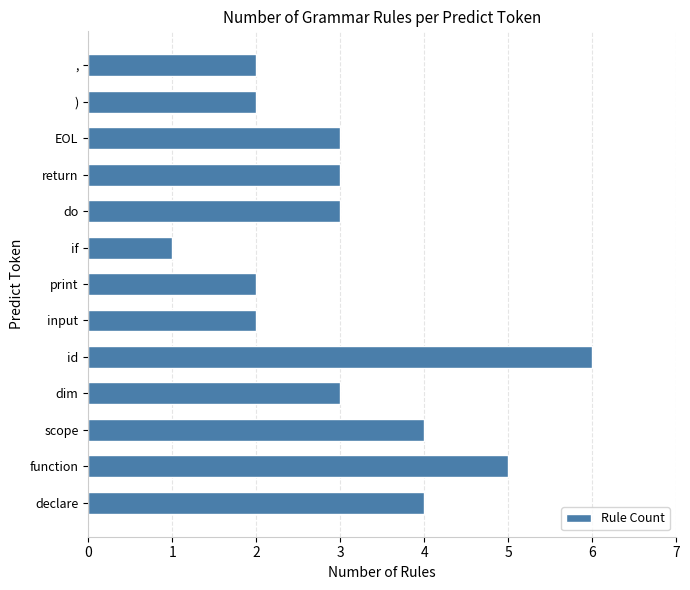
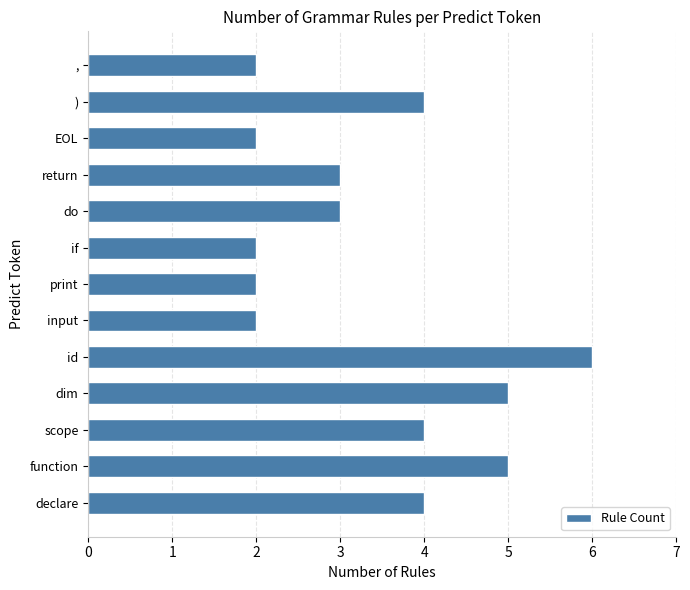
): 2 -> 4
EOL: 3 -> 2
if: 1 -> 2
dim: 3 -> 5
